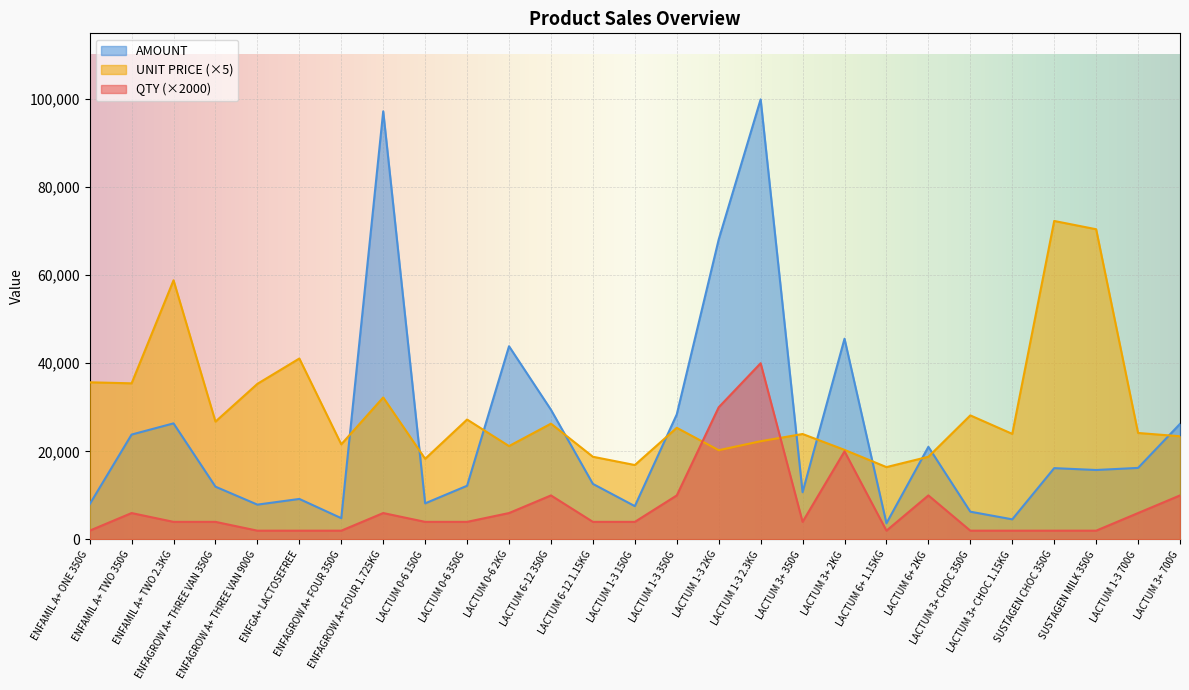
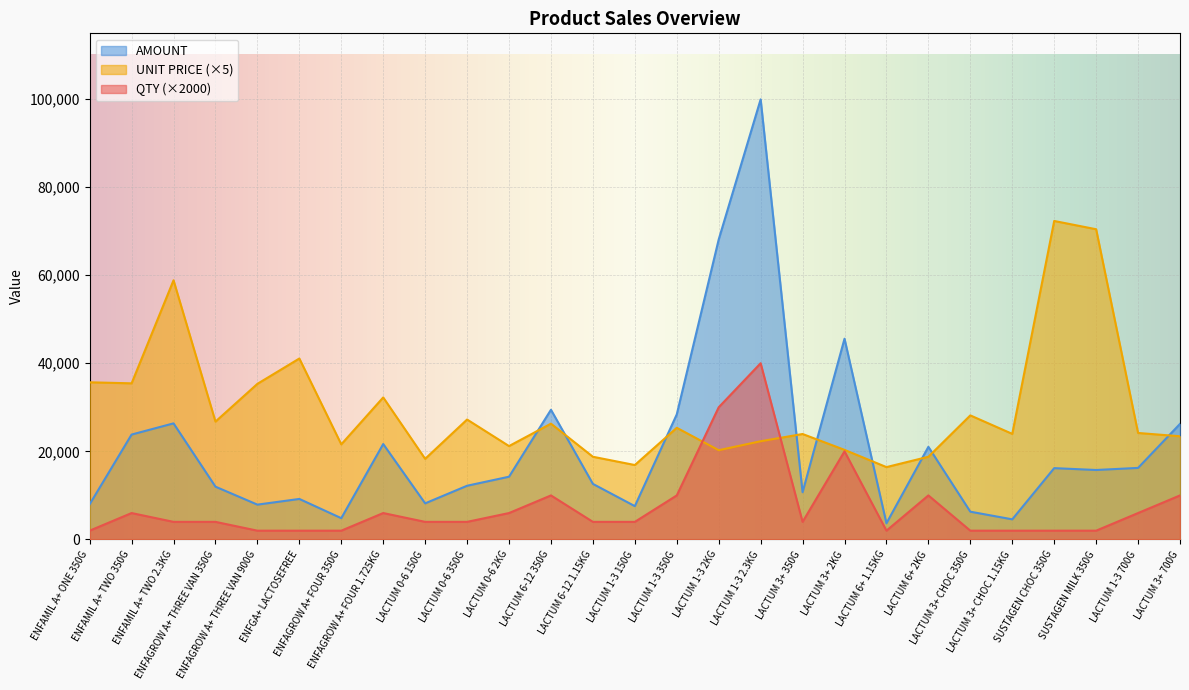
AMOUNT, ENFAGROW A+ FOUR 1.725KG: 97,000 -> 22,000
AMOUNT, LACTUM 0-6 2KG: 44,000 -> 14,000
